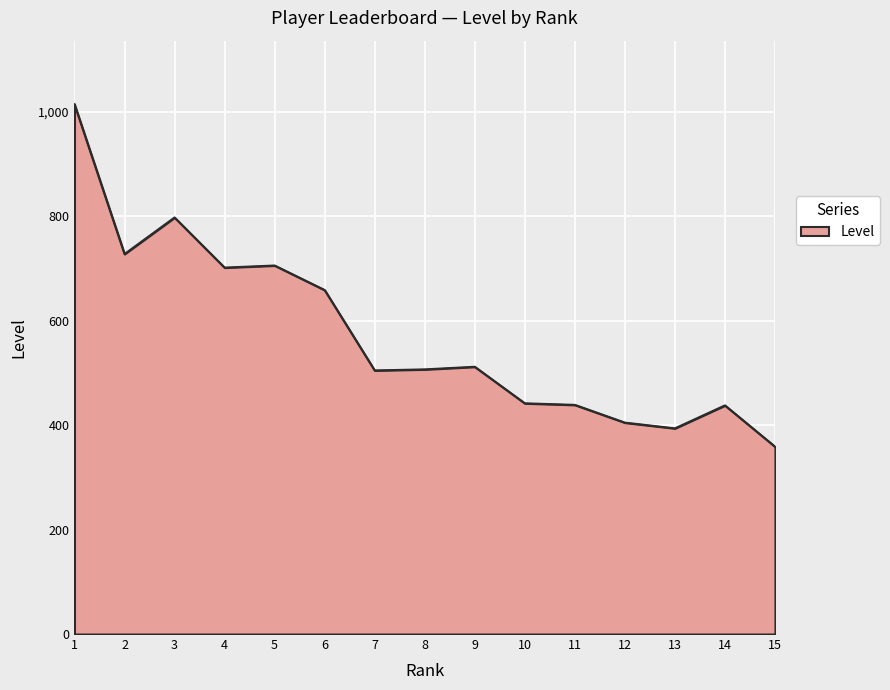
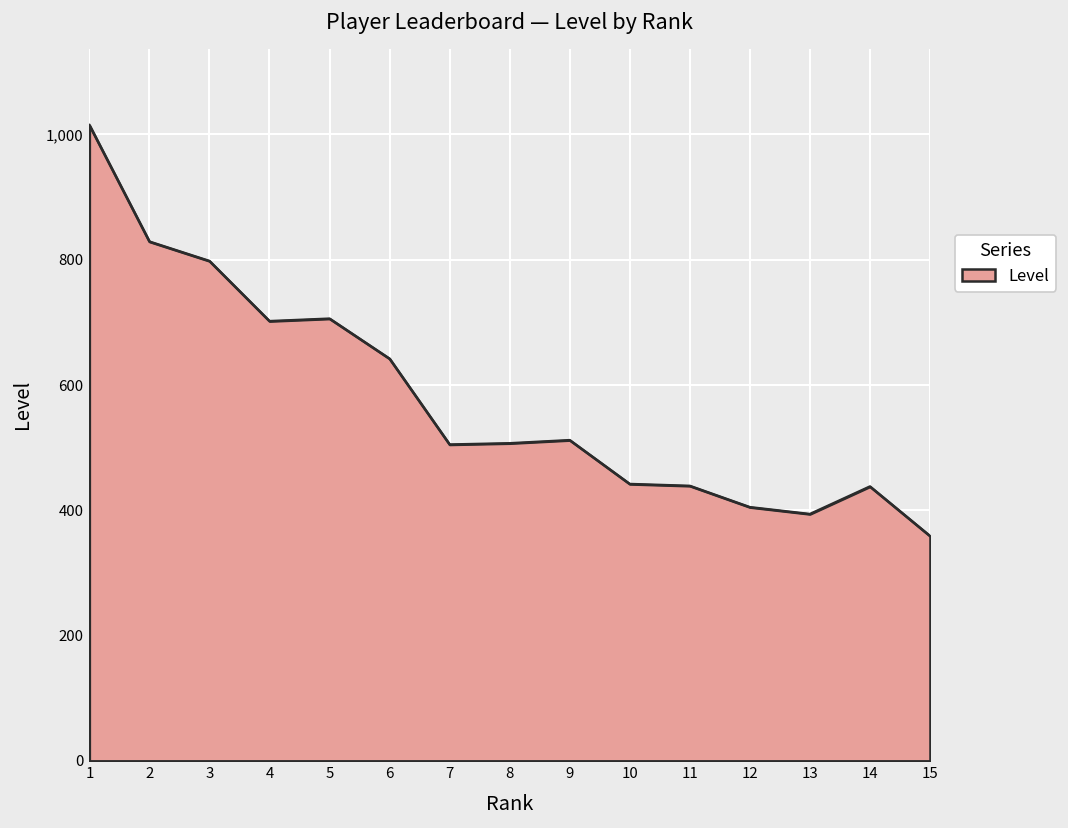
2: 730 -> 830
6: 660 -> 640
